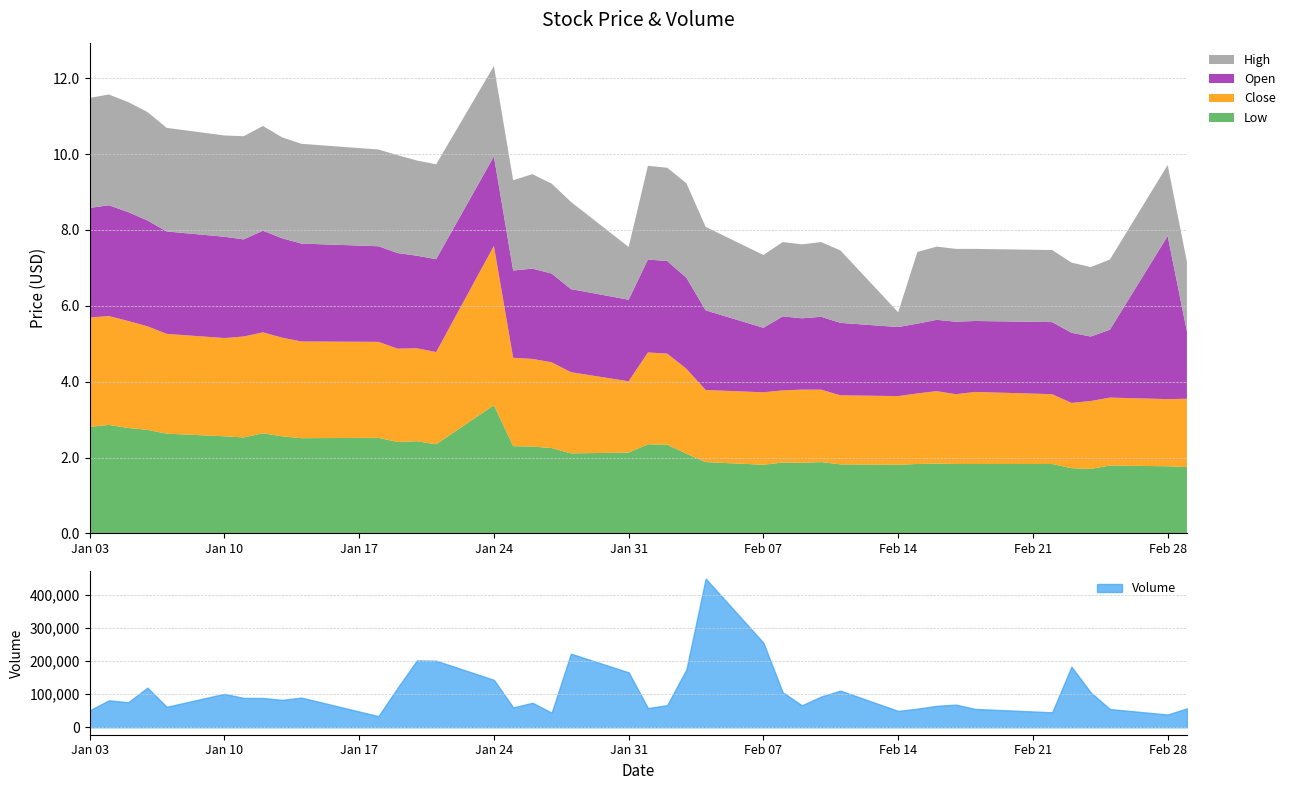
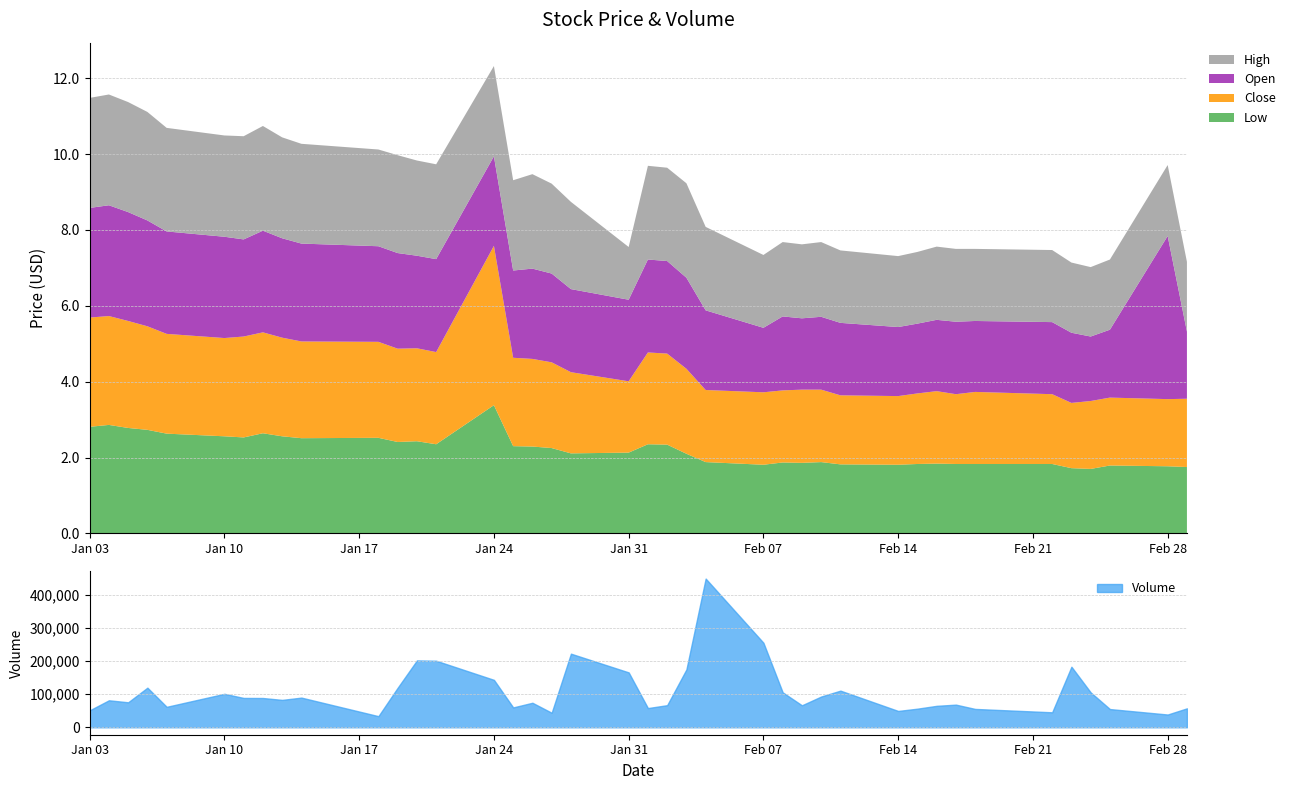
Stock Price & Volume, High, Feb 14: 0.4 -> 1.9
